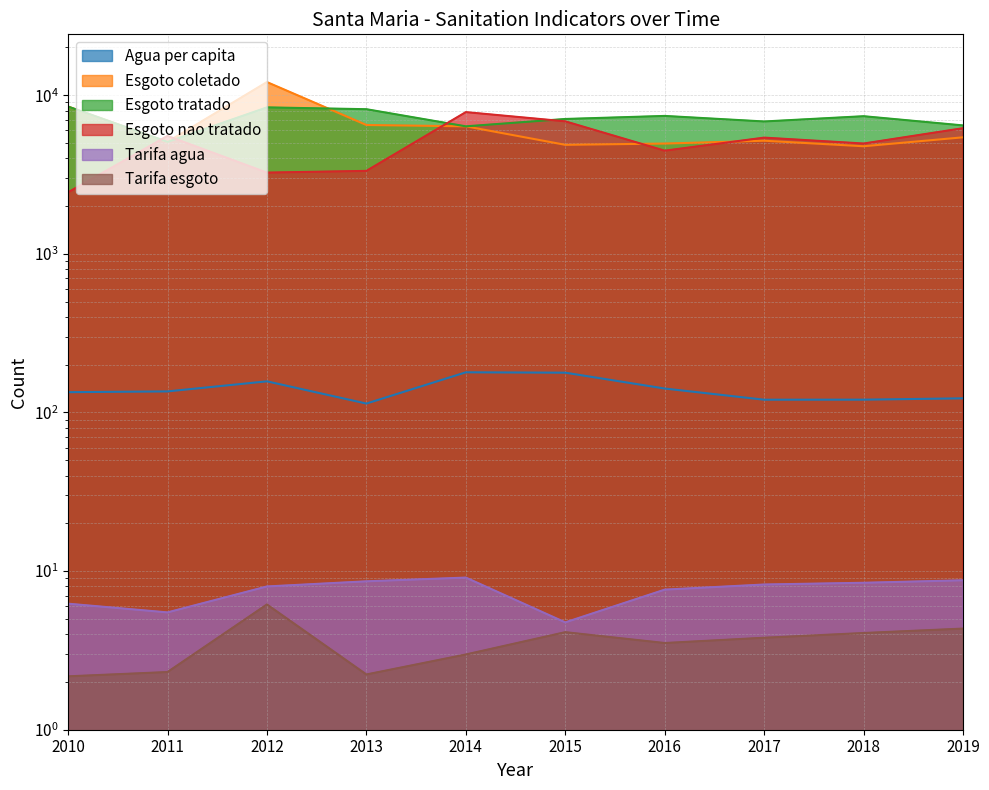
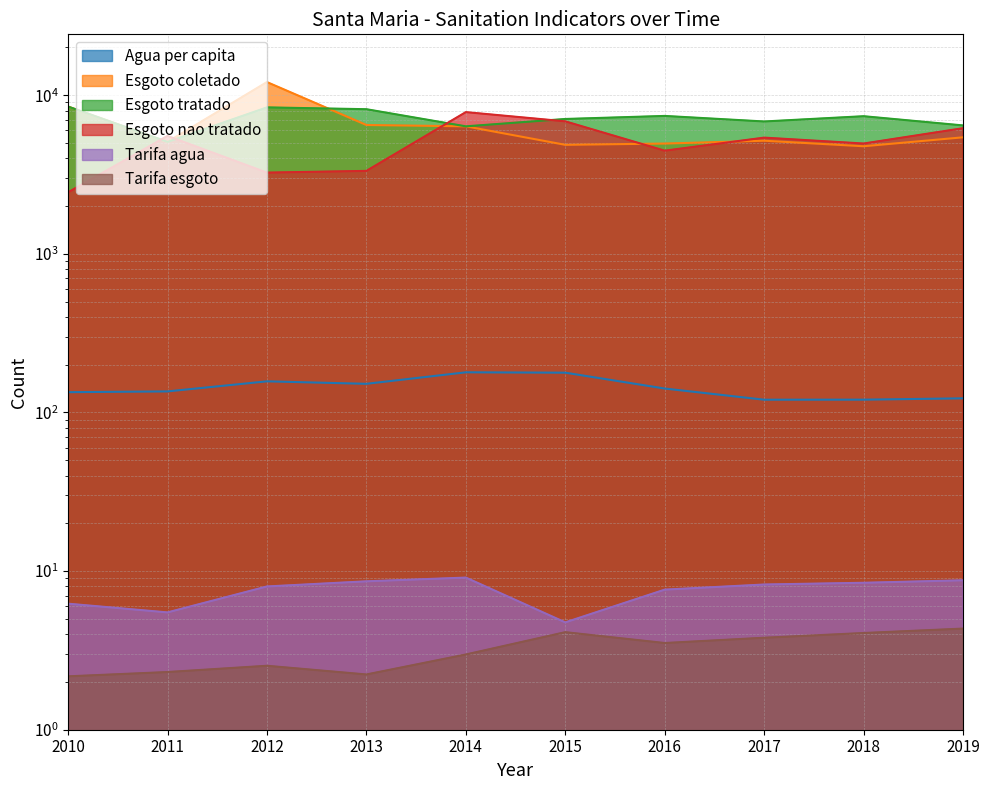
Tarifa esgoto, 2012: 6.2 -> 2.5
Agua per capita, 2013: 110 -> 150
